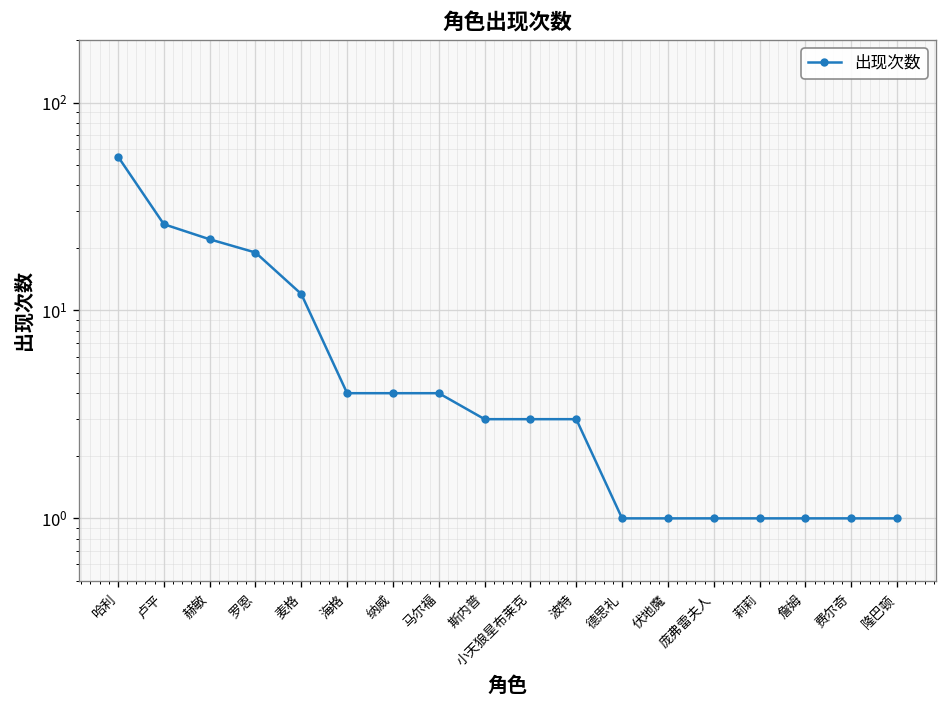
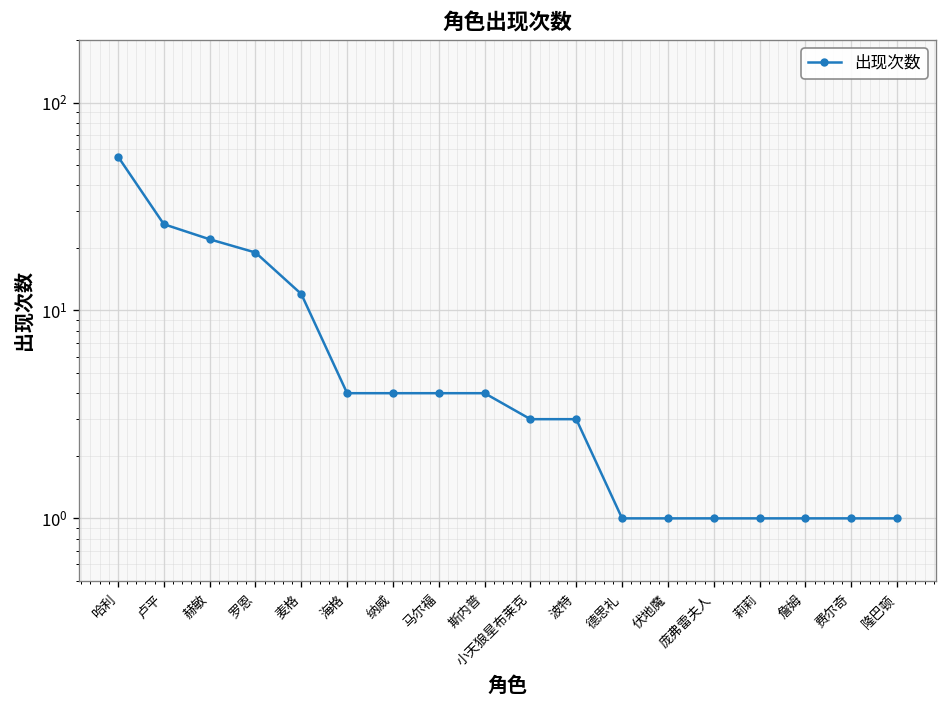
斯内普: 3 -> 4
